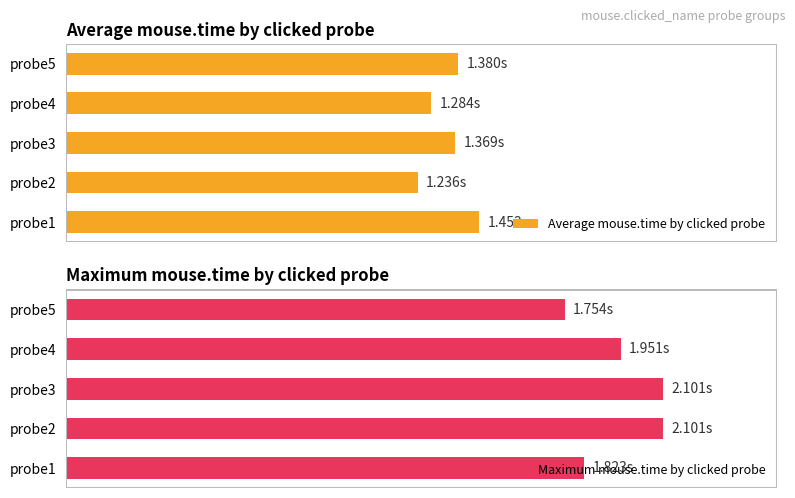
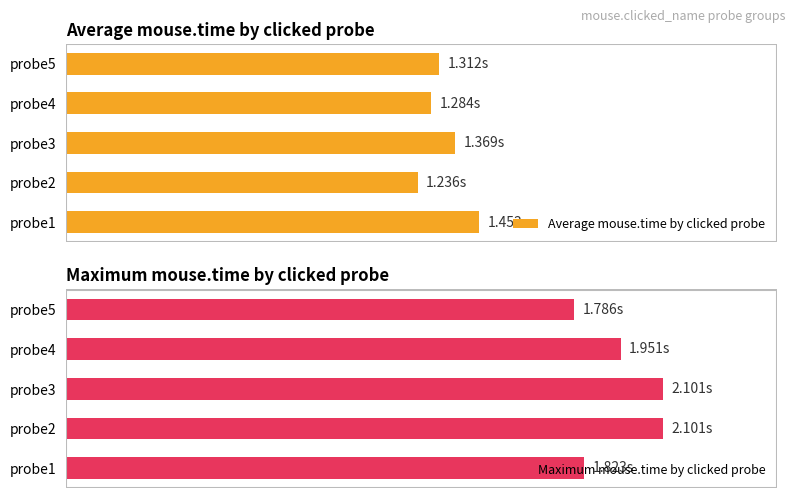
Average mouse.time by clicked probe, probe5: 1.380s -> 1.312s
Maximum mouse.time by clicked probe, probe5: 1.754s -> 1.786s
